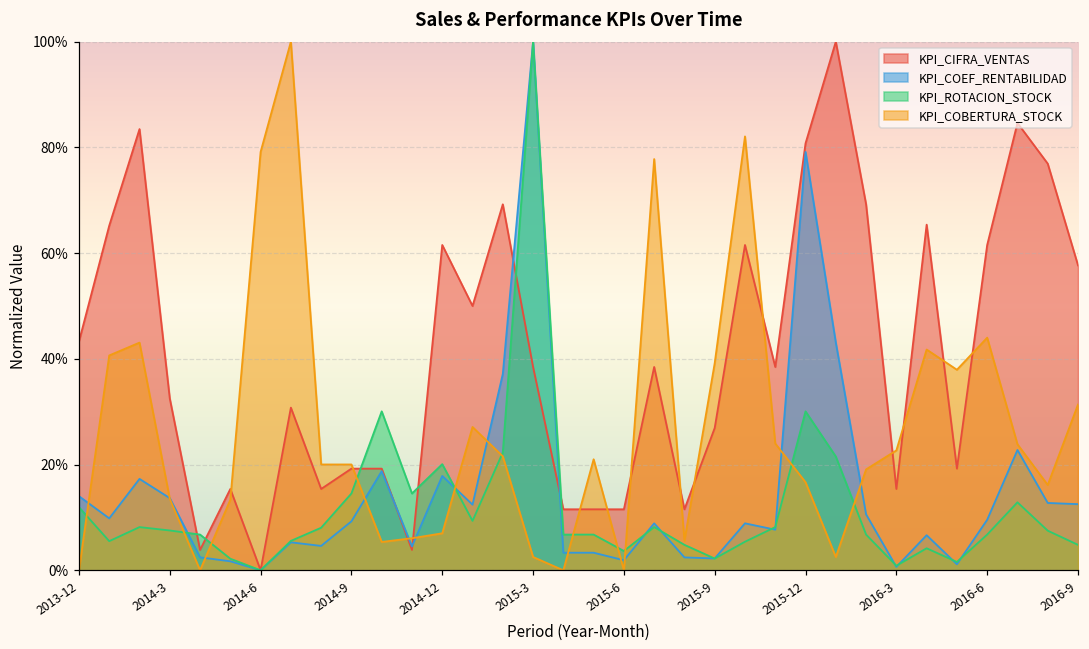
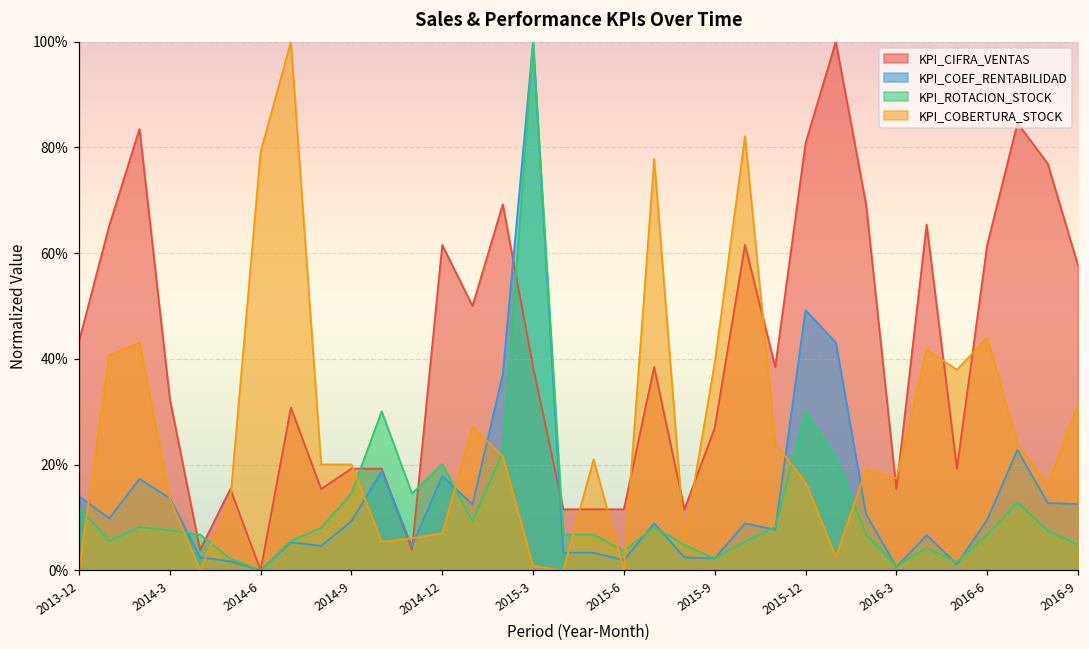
KPI_COBERTURA_STOCK, 2015-3: 3% -> 1%
KPI_COEF_RENTABILIDAD, 2015-12: 79% -> 49%
KPI_COBERTURA_STOCK, 2016-3: 23% -> 17%
